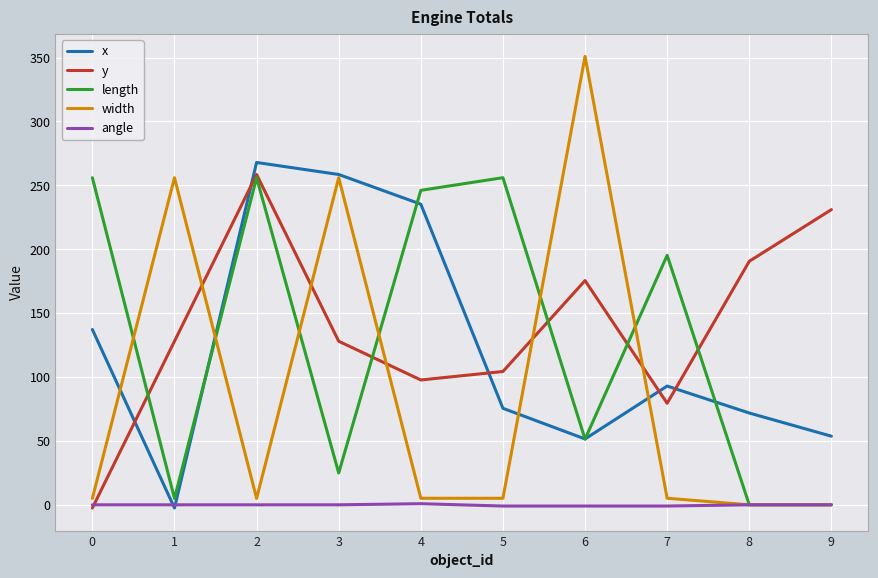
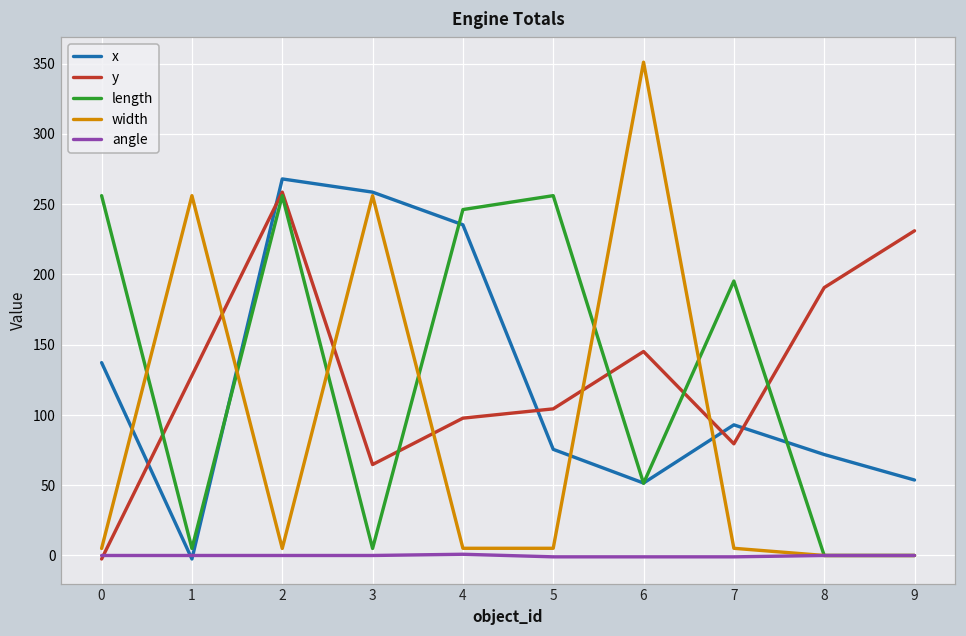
y, 3: 128 -> 65
length, 3: 25 -> 5
y, 6: 175 -> 145
